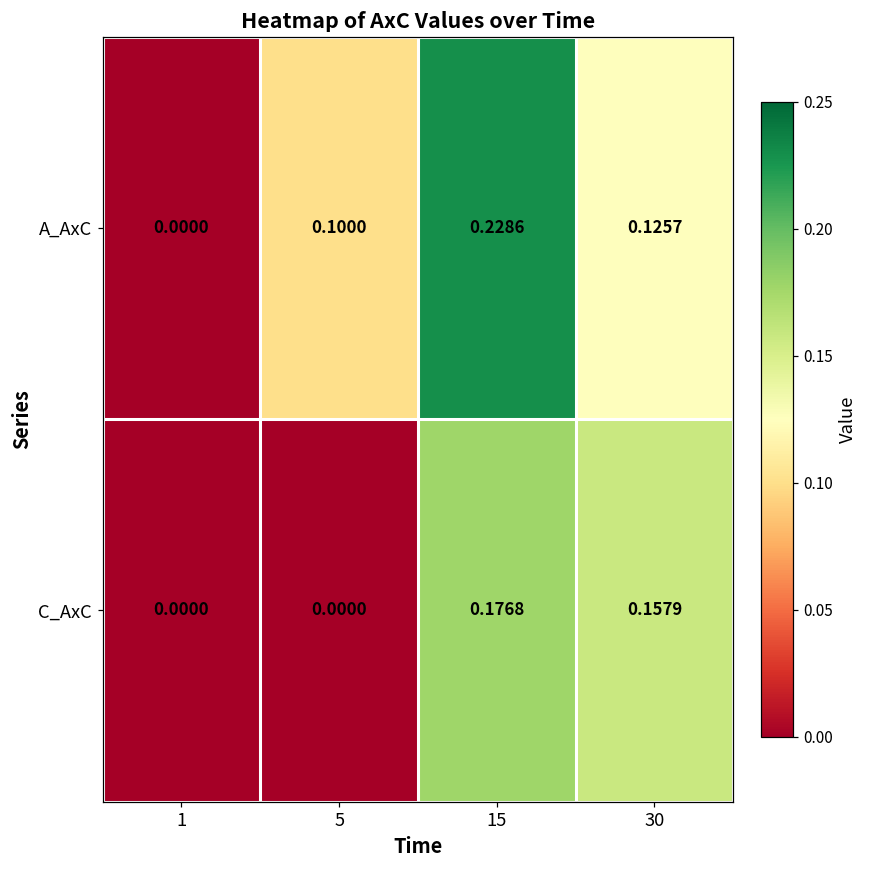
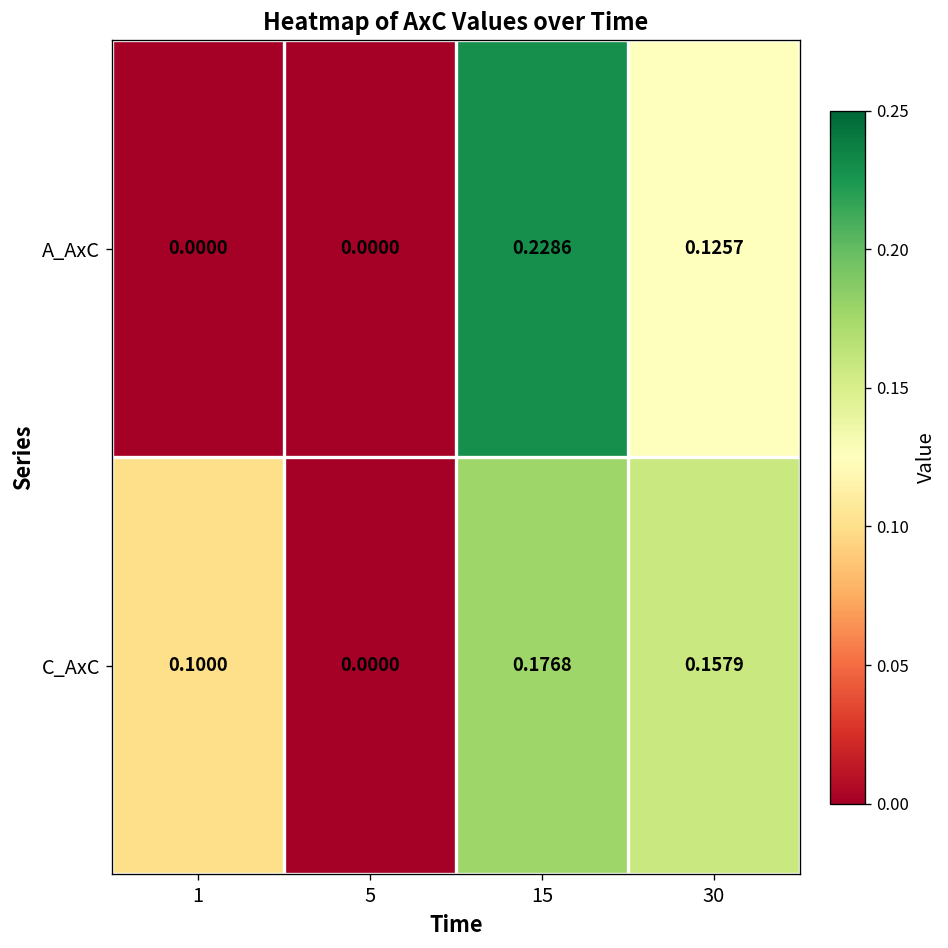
A_AxC, 5: 0.1000 -> 0.0000
C_AxC, 1: 0.0000 -> 0.1000
